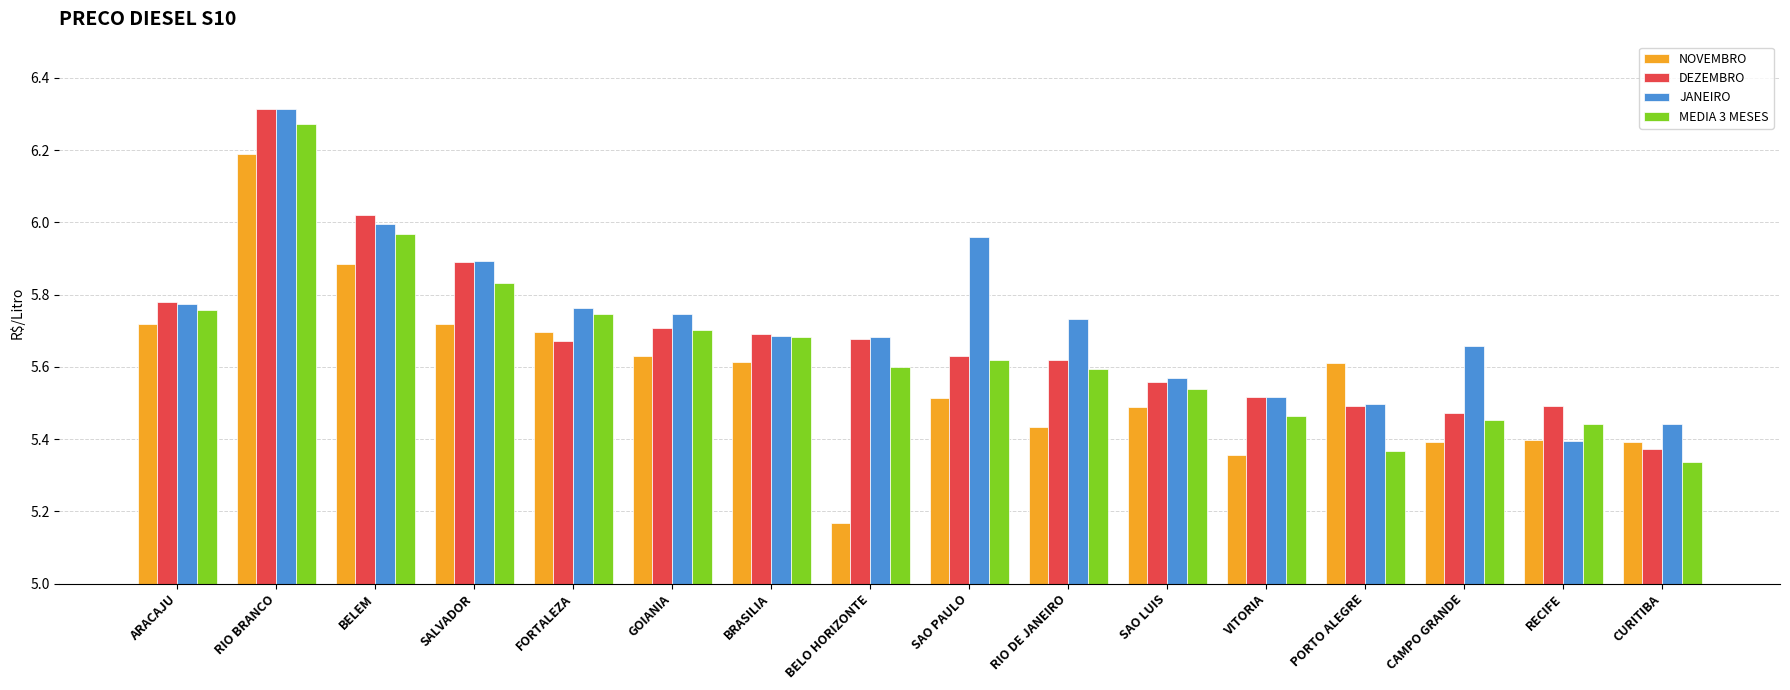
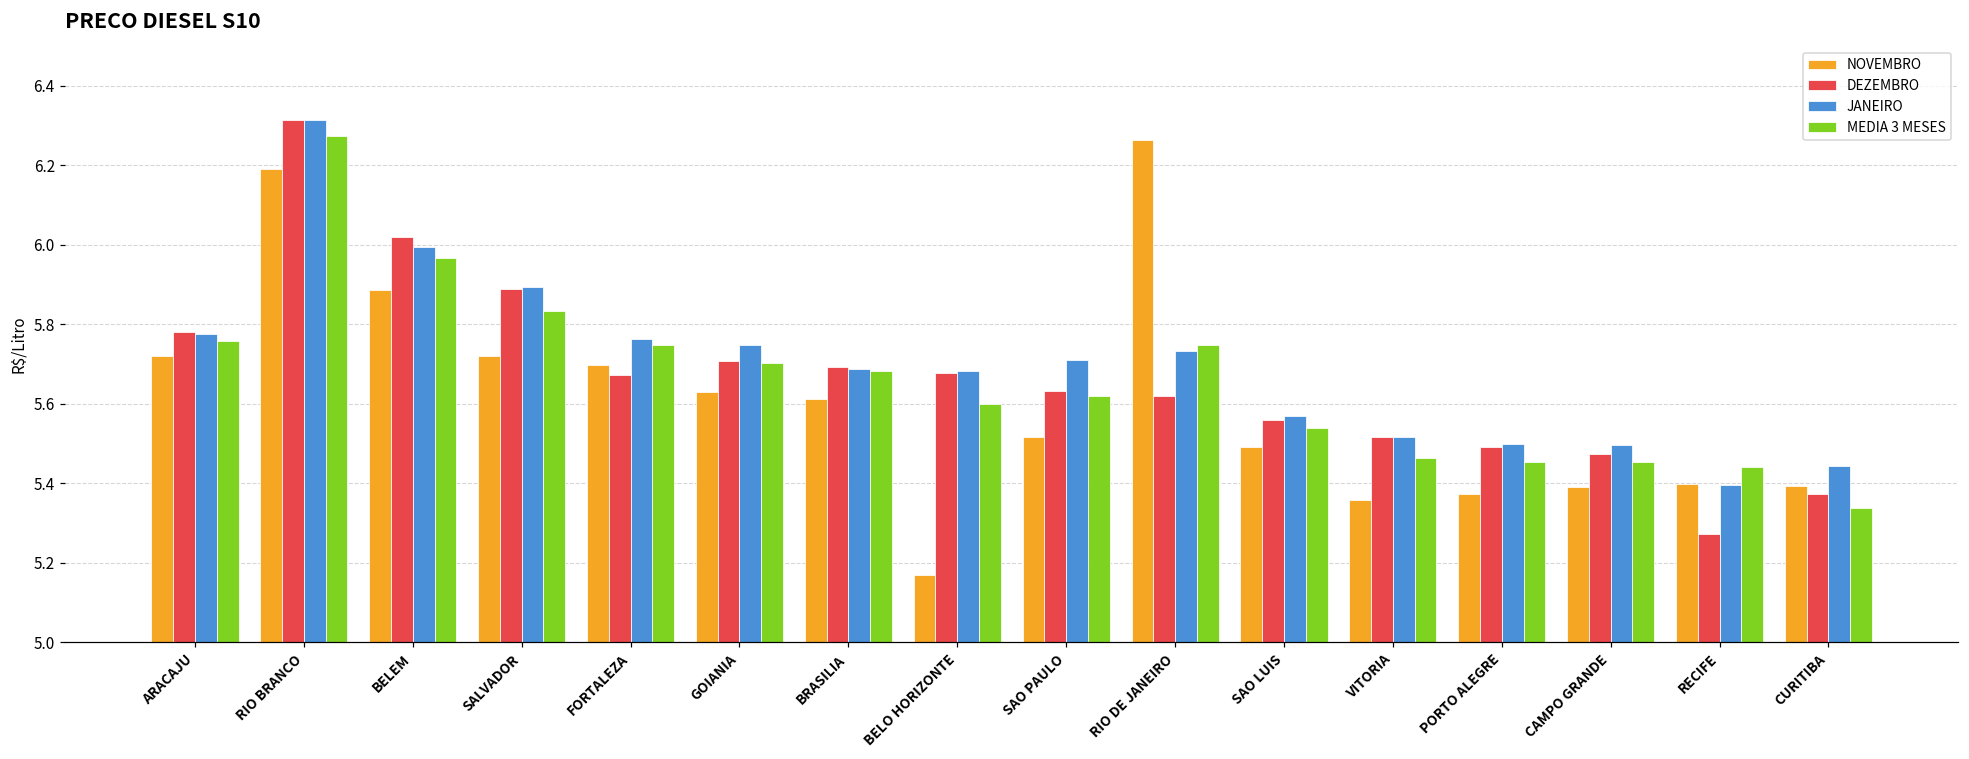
JANEIRO, SAO PAULO: 5.96 -> 5.71
NOVEMBRO, RIO DE JANEIRO: 5.43 -> 6.26
MEDIA 3 MESES, RIO DE JANEIRO: 5.59 -> 5.75
NOVEMBRO, PORTO ALEGRE: 5.61 -> 5.37
MEDIA 3 MESES, PORTO ALEGRE: 5.37 -> 5.45
JANEIRO, CAMPO GRANDE: 5.66 -> 5.50
DEZEMBRO, RECIFE: 5.49 -> 5.27
